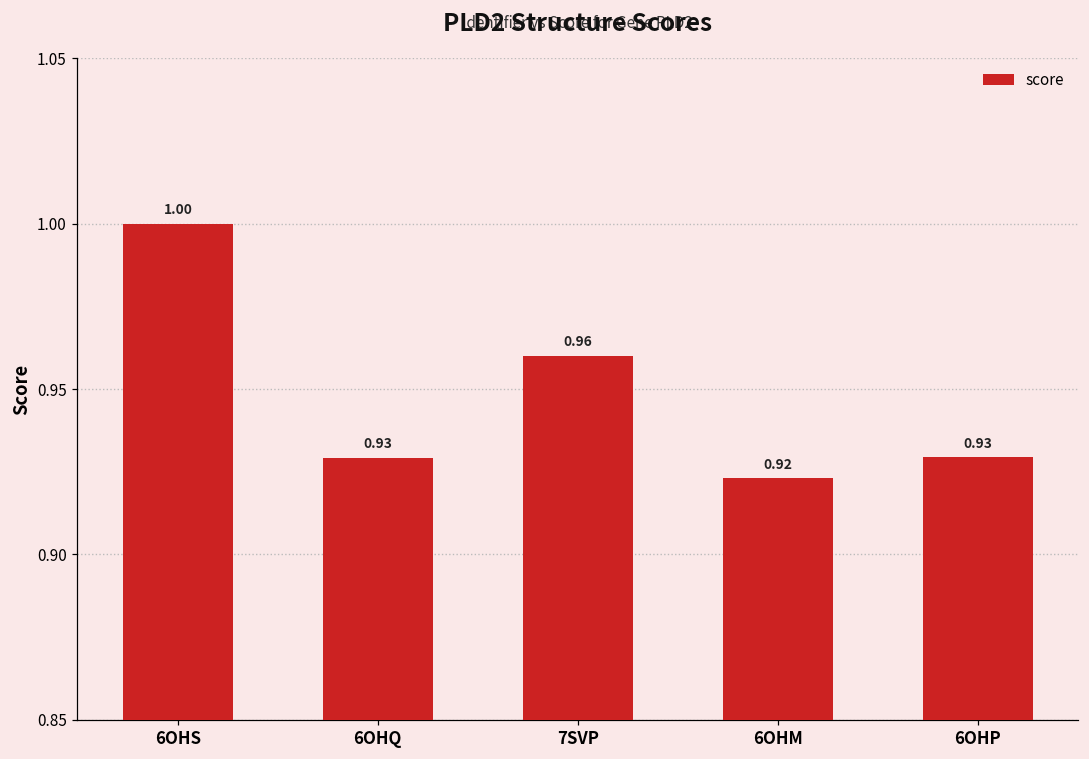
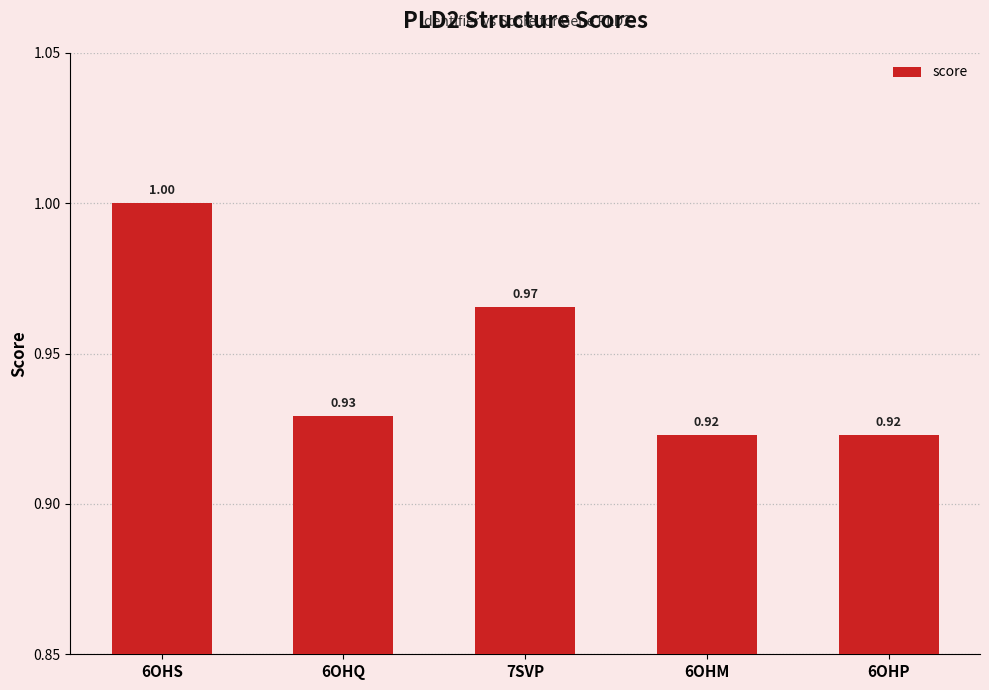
7SVP: 0.96 -> 0.97
6OHP: 0.93 -> 0.92
